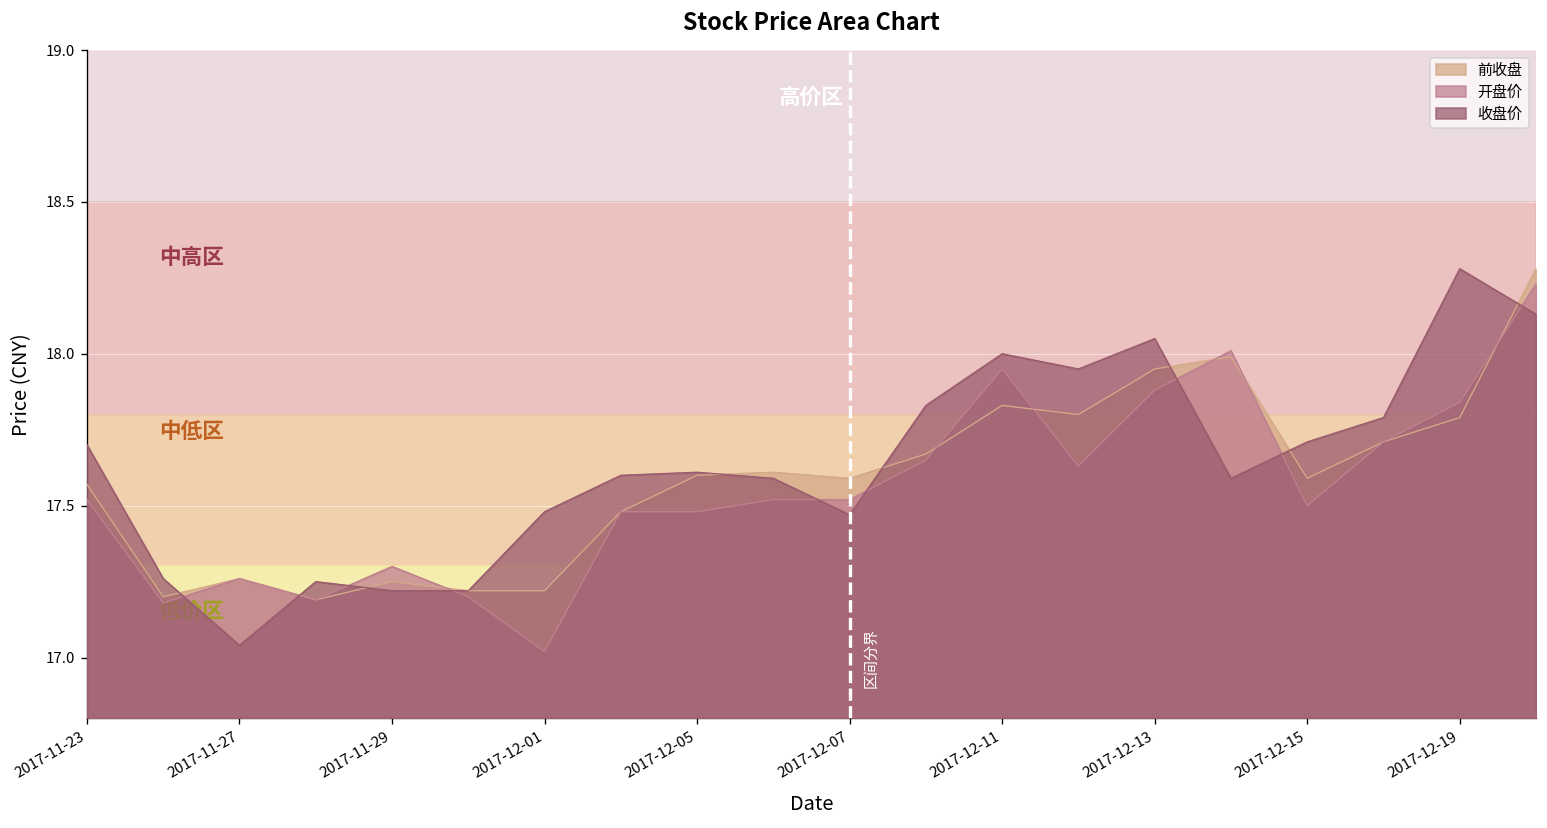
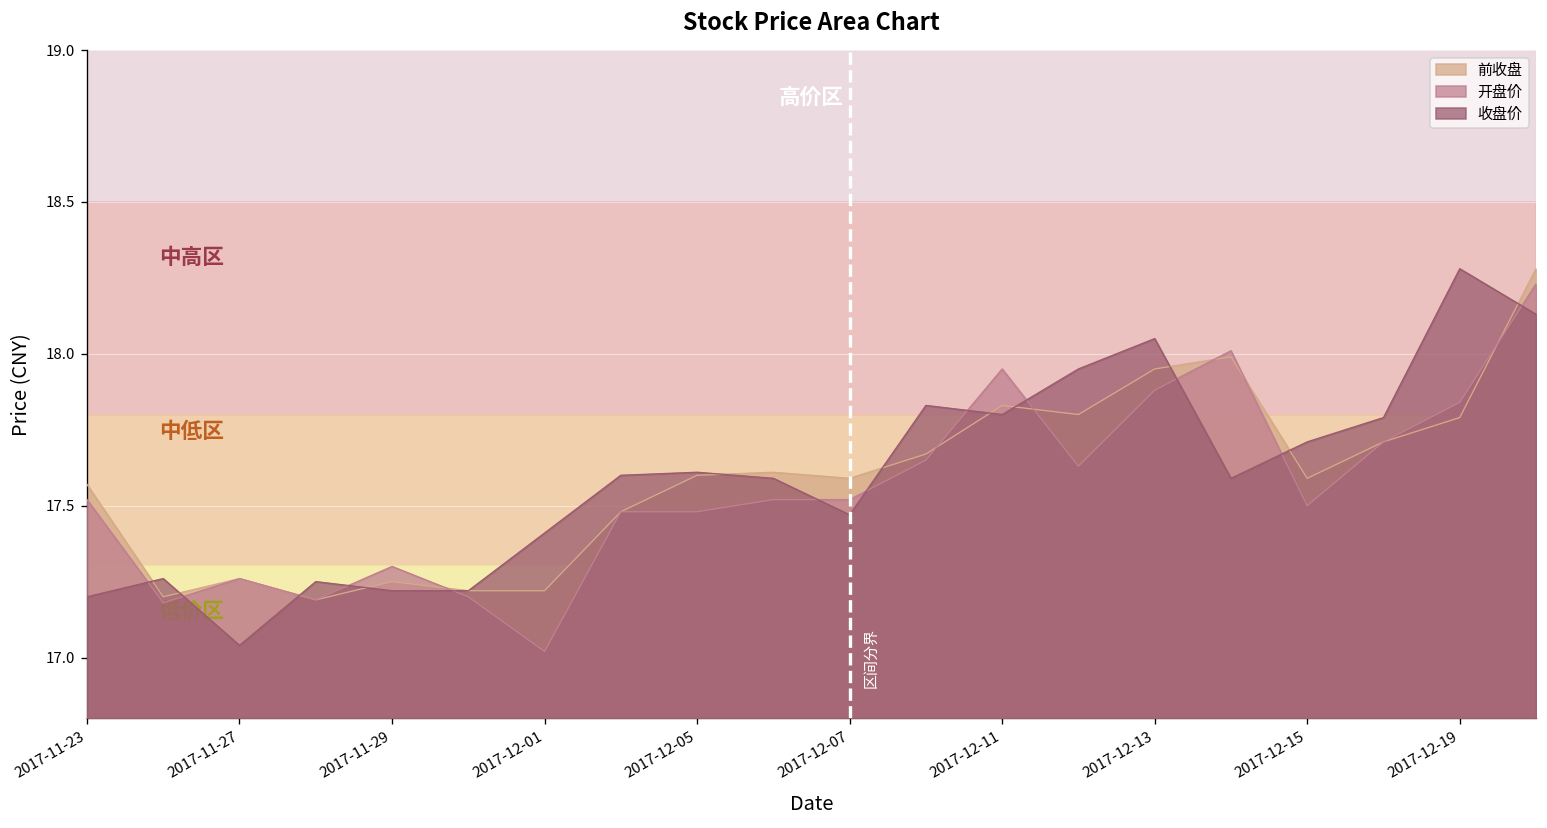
收盘价, 2017-11-23: 17.7 -> 17.2
收盘价, 2017-12-01: 17.48 -> 17.41
收盘价, 2017-12-11: 18.0 -> 17.8
